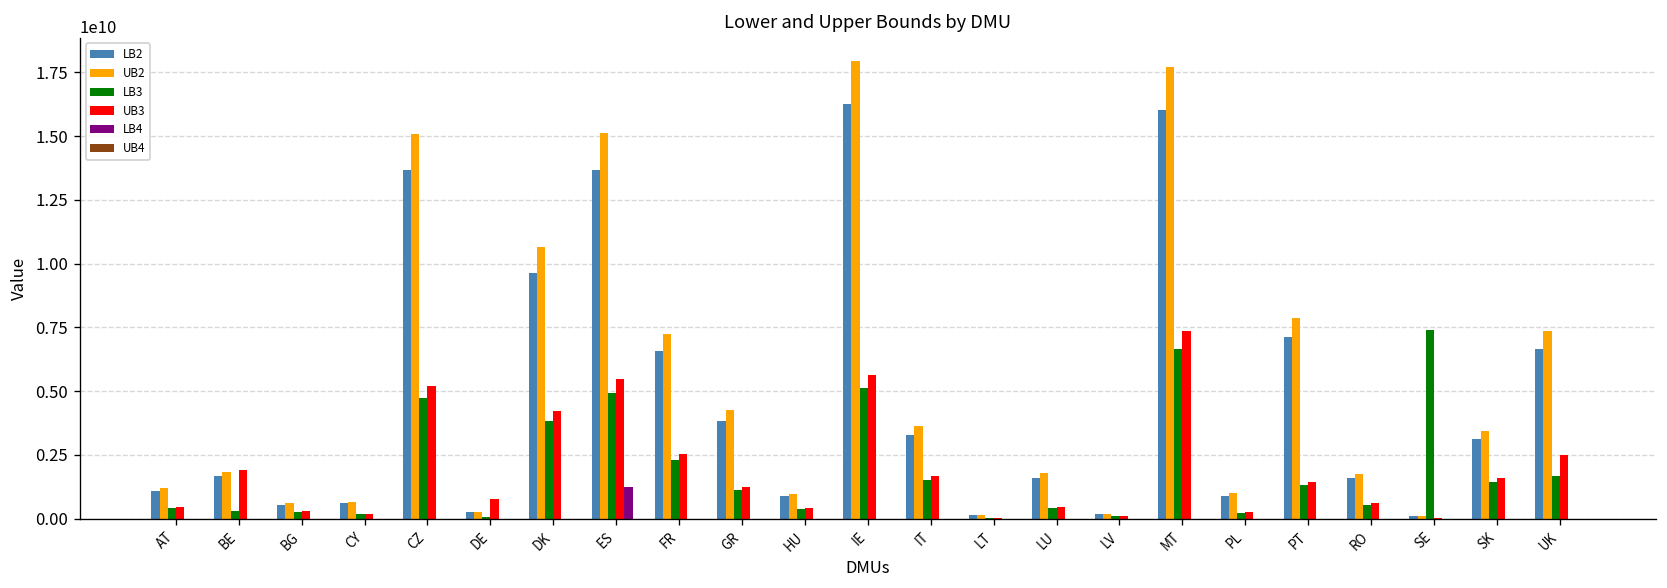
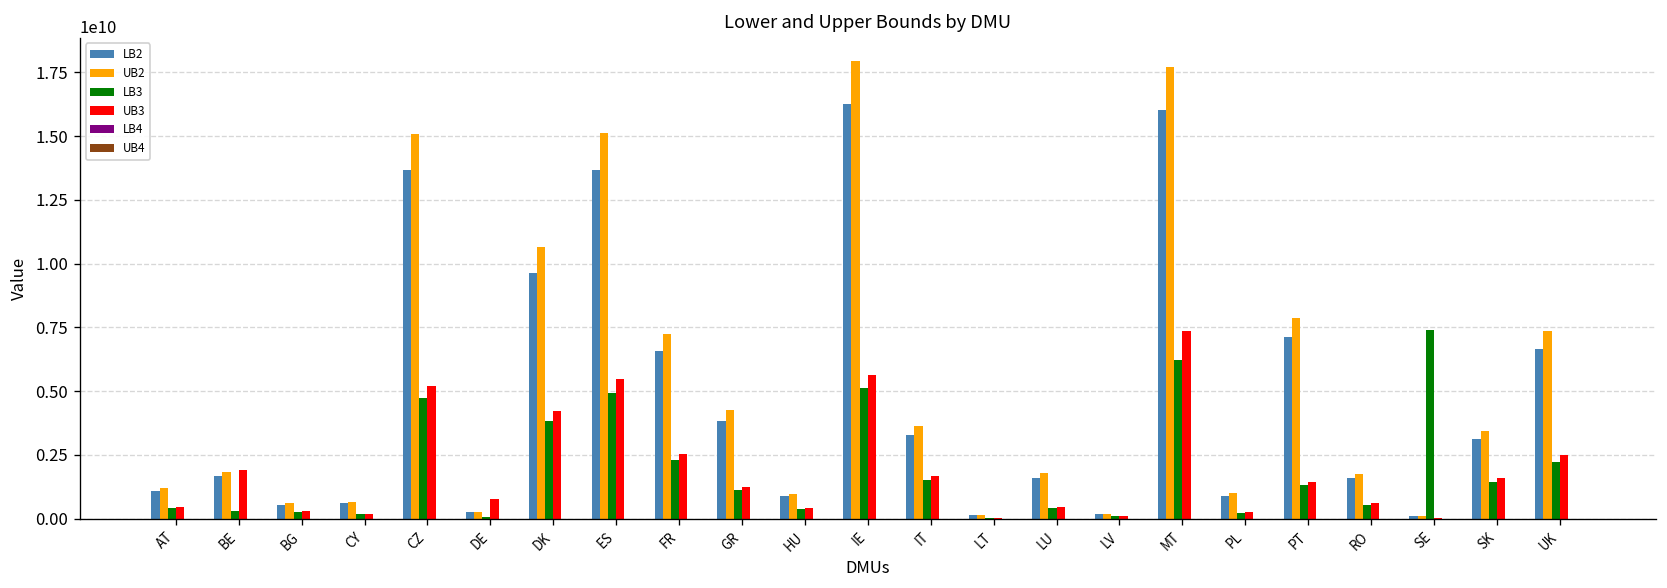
LB4, ES: 1200000000 -> 0
LB3, MT: 6700000000 -> 6200000000
LB3, UK: 1700000000 -> 2200000000
